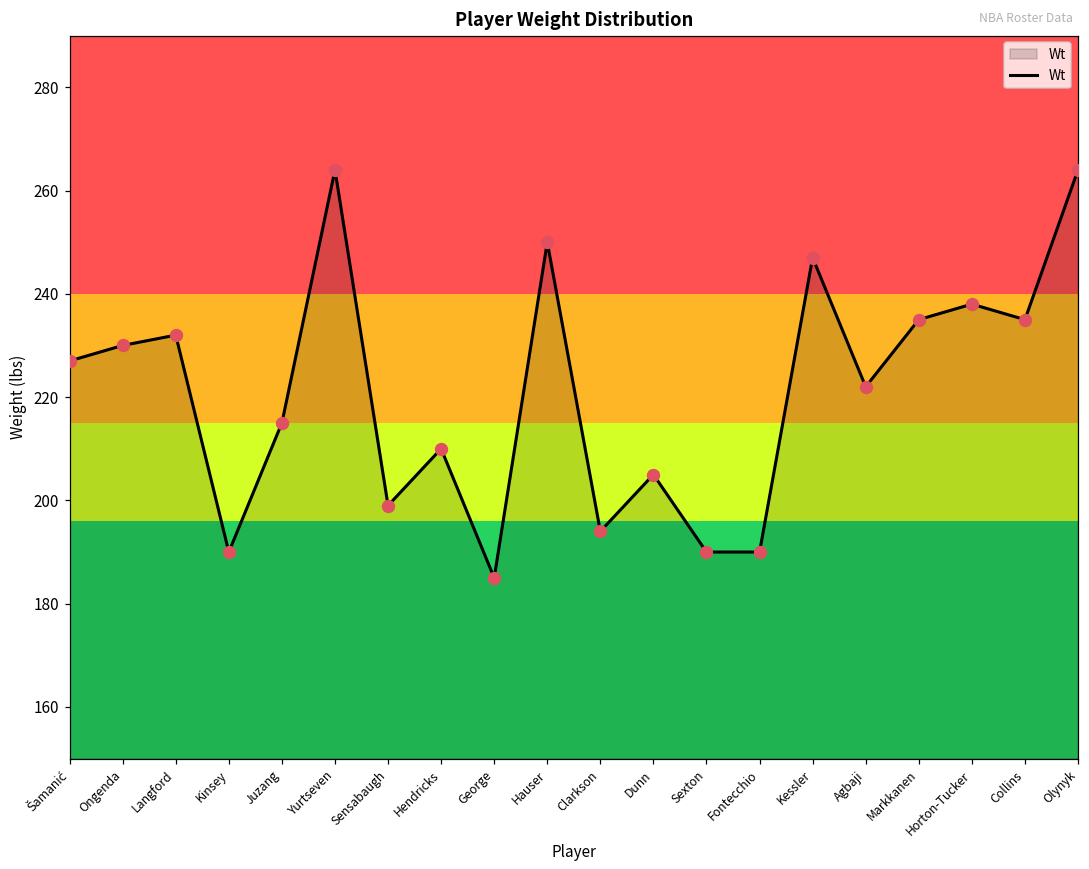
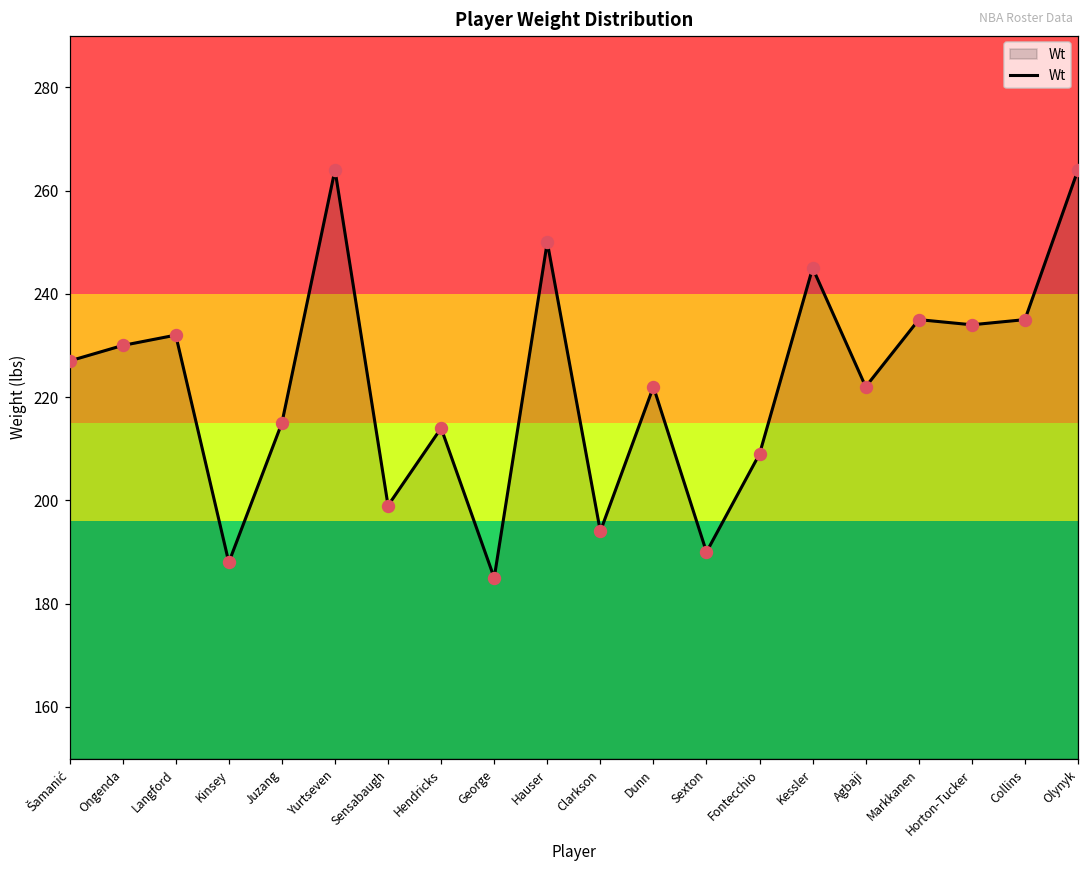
Kinsey: 190 -> 188
Hendricks: 210 -> 214
Dunn: 205 -> 222
Fontecchio: 190 -> 209
Kessler: 247 -> 245
Horton-Tucker: 238 -> 234
